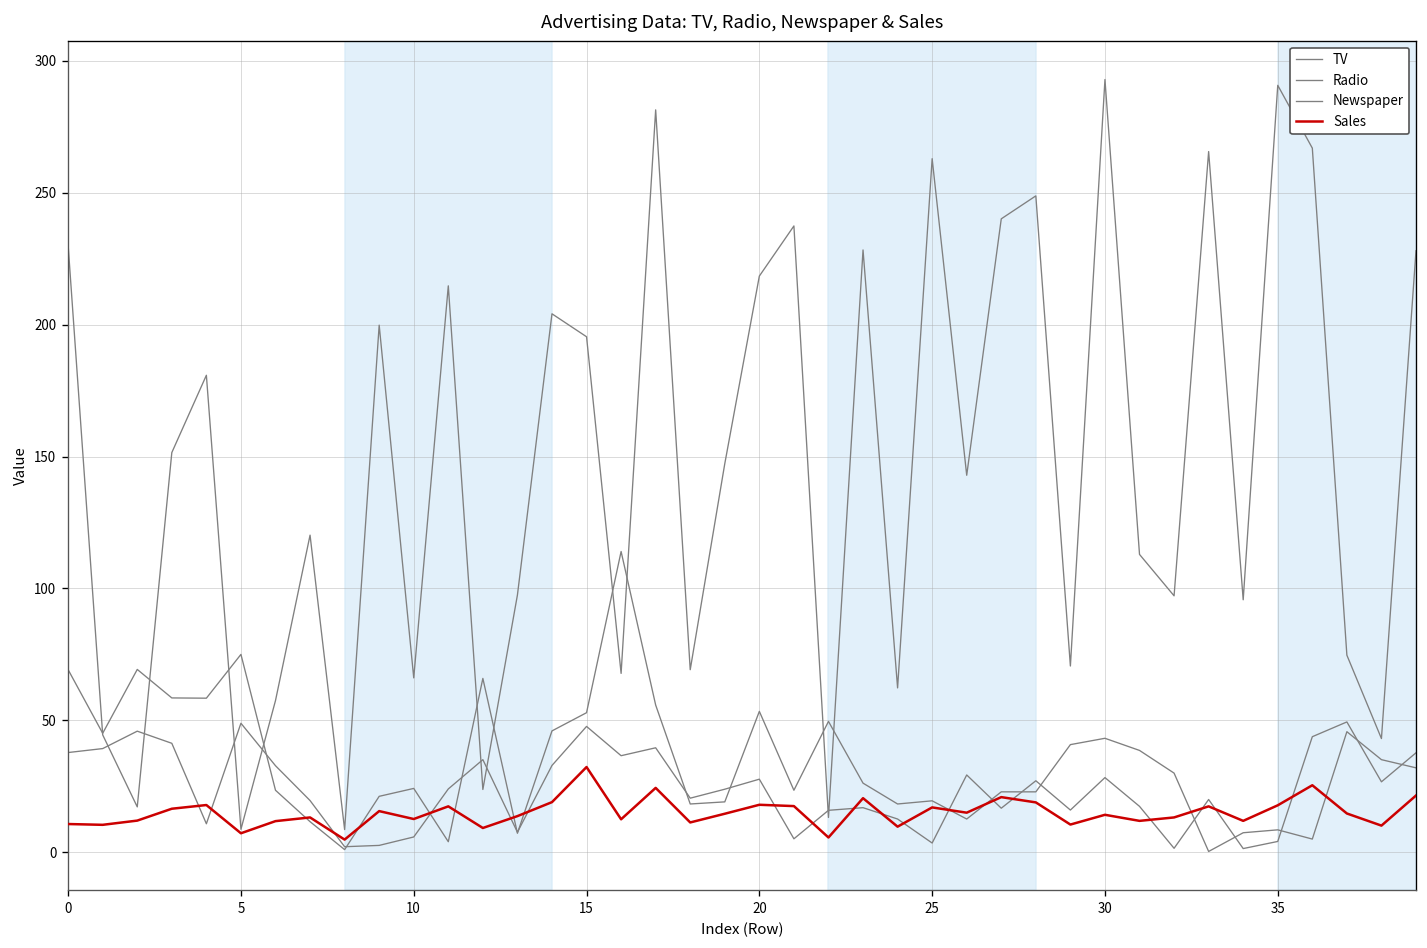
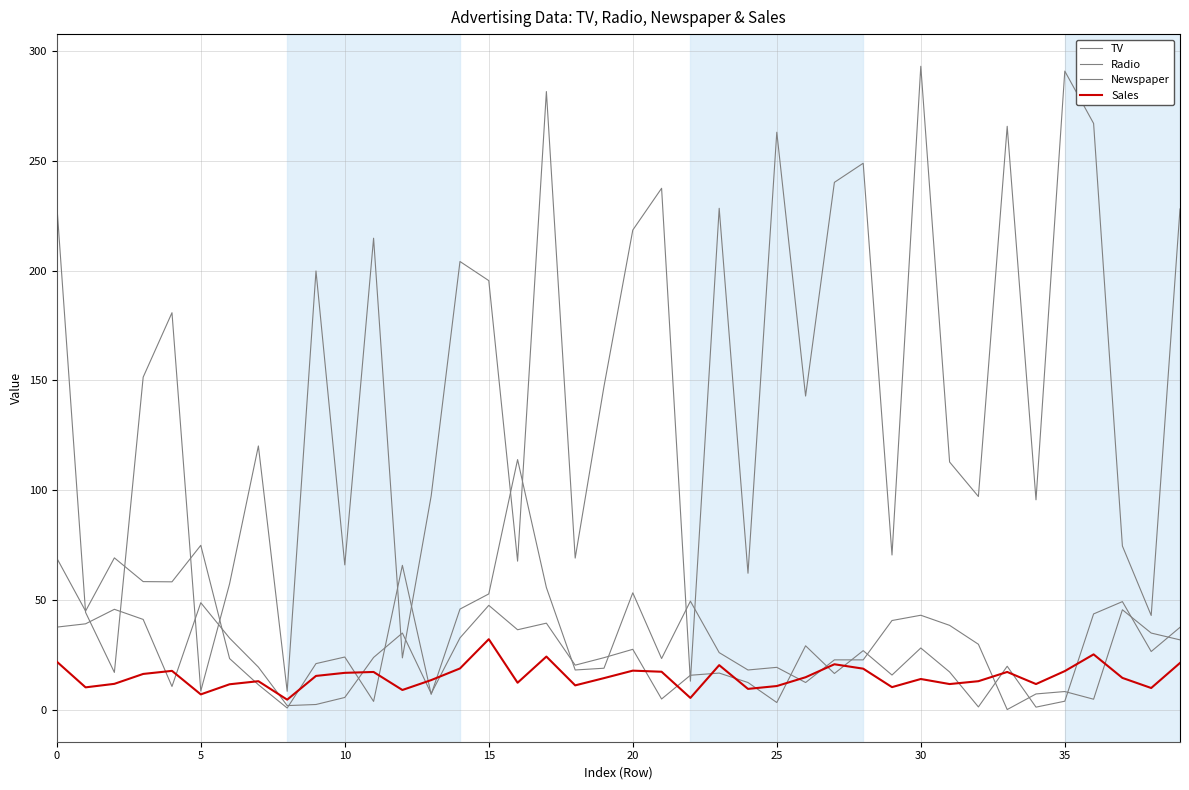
Sales, 0: 11 -> 22
Sales, 10: 13 -> 17
Sales, 25: 17 -> 11
